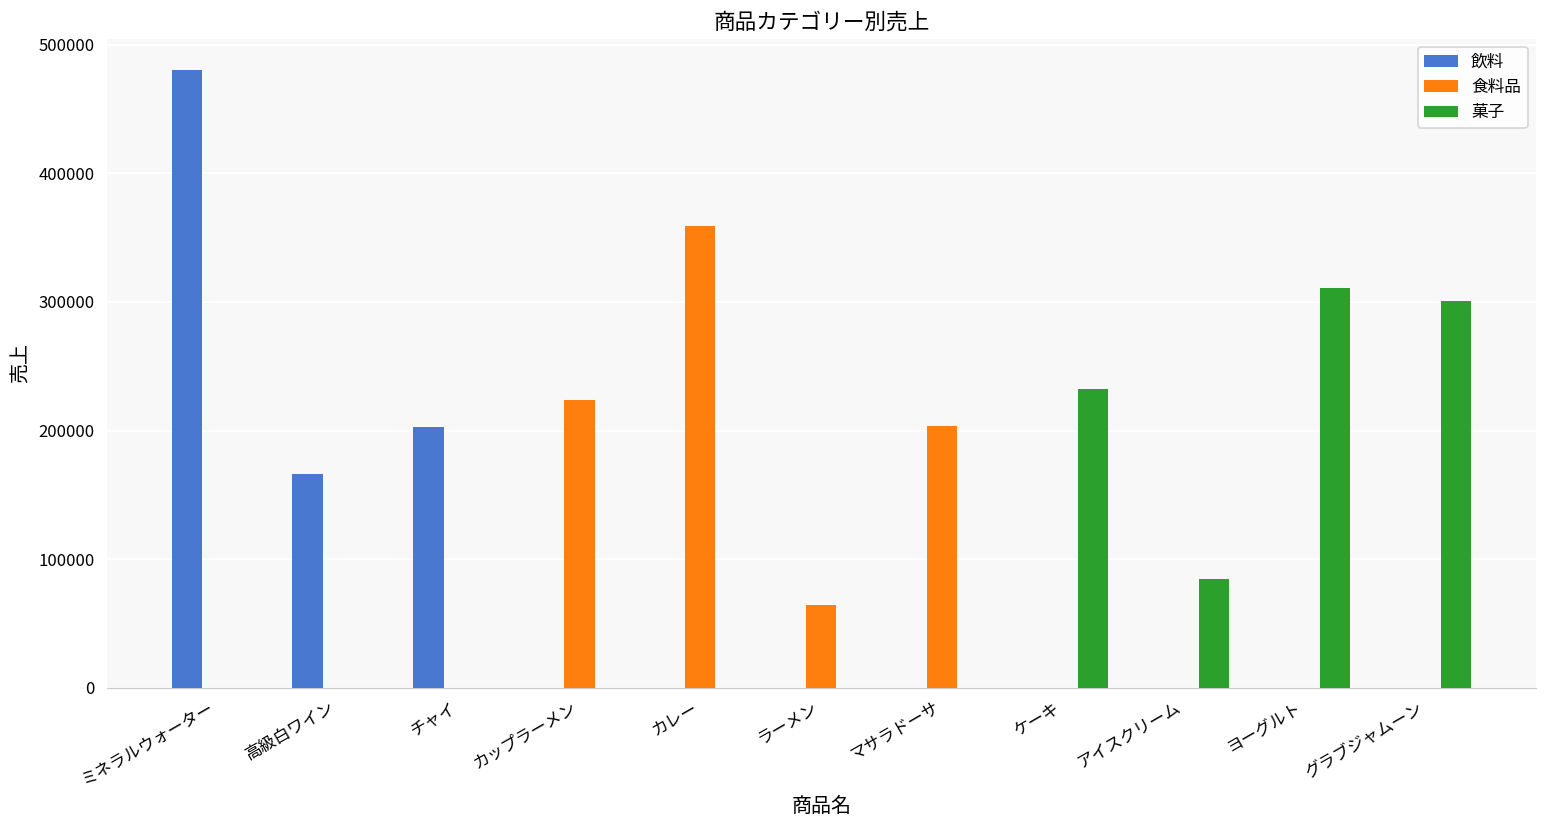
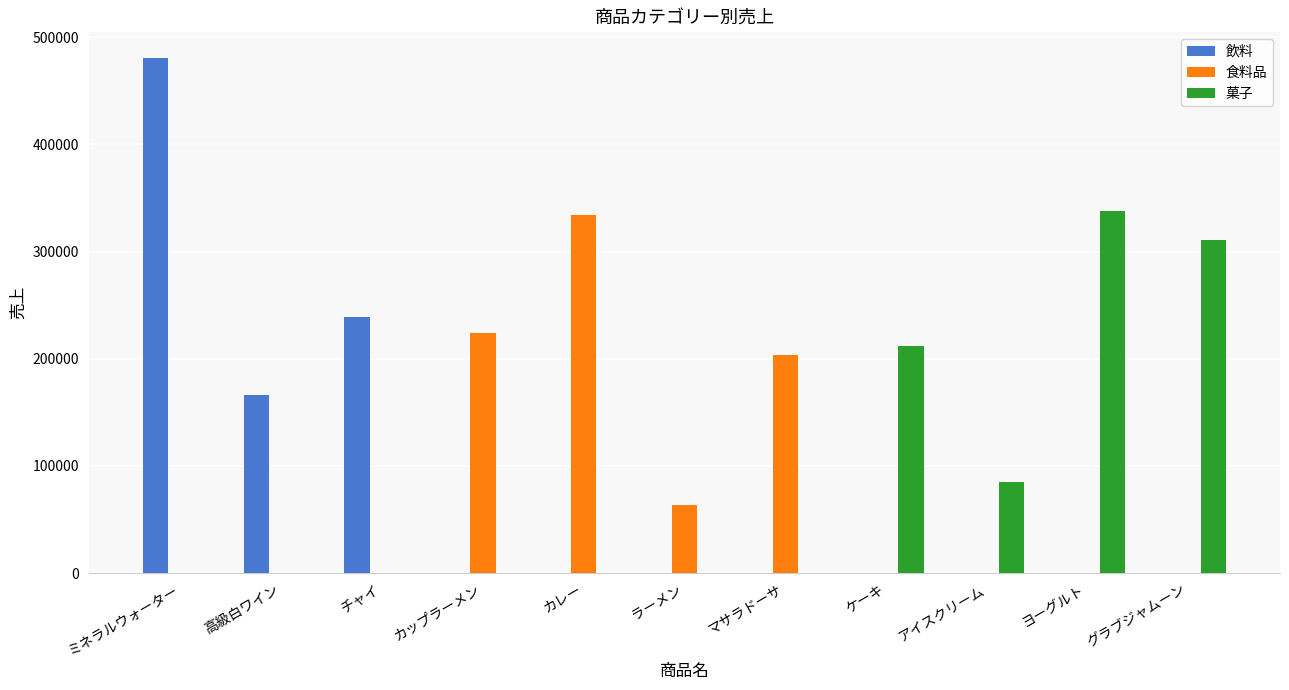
飲料, チャイ: 203000 -> 239000
食料品, カレー: 359000 -> 334000
菓子, ケーキ: 232000 -> 211000
菓子, ヨーグルト: 311000 -> 338000
菓子, グラブジャムーン: 301000 -> 311000
